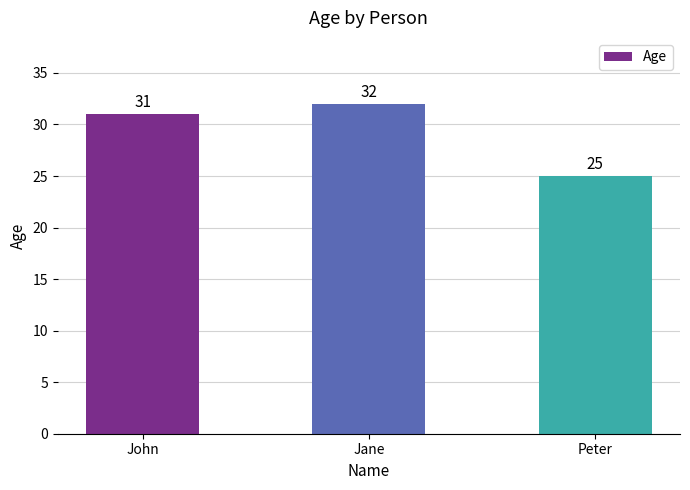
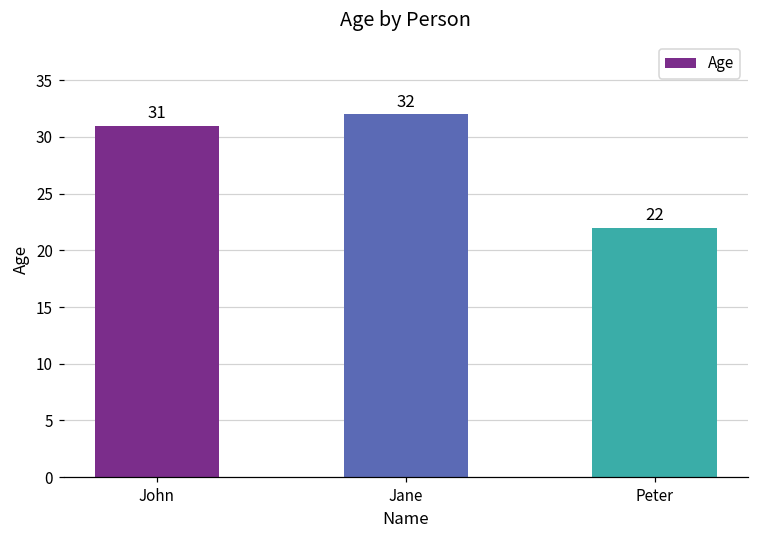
Peter: 25 -> 22
